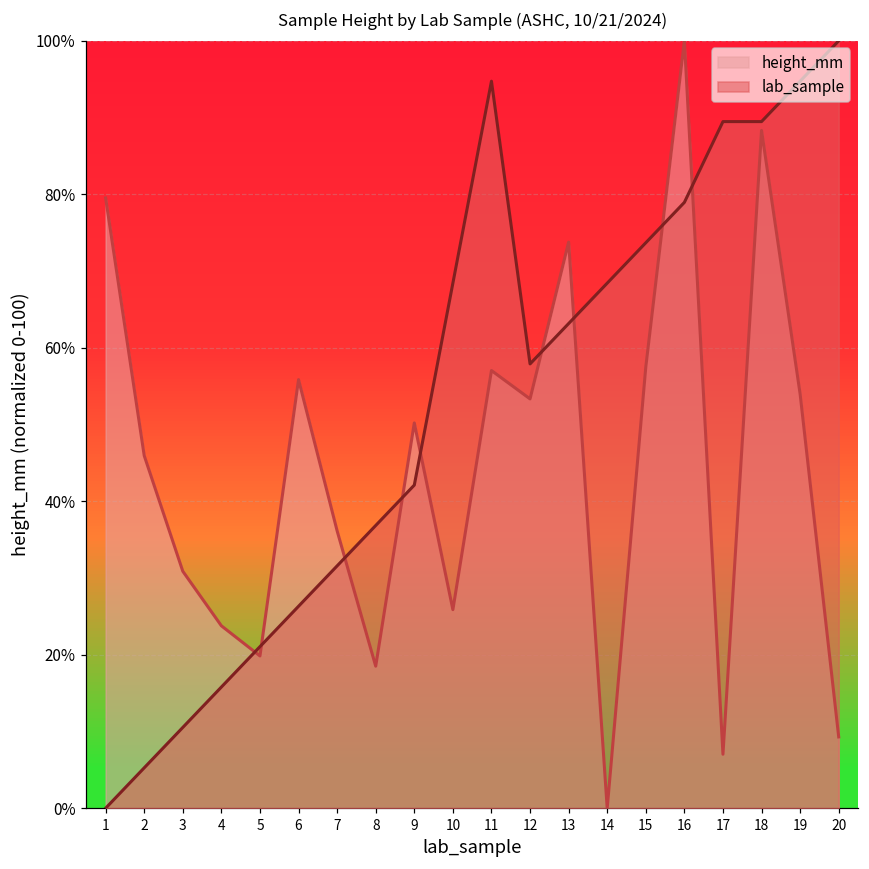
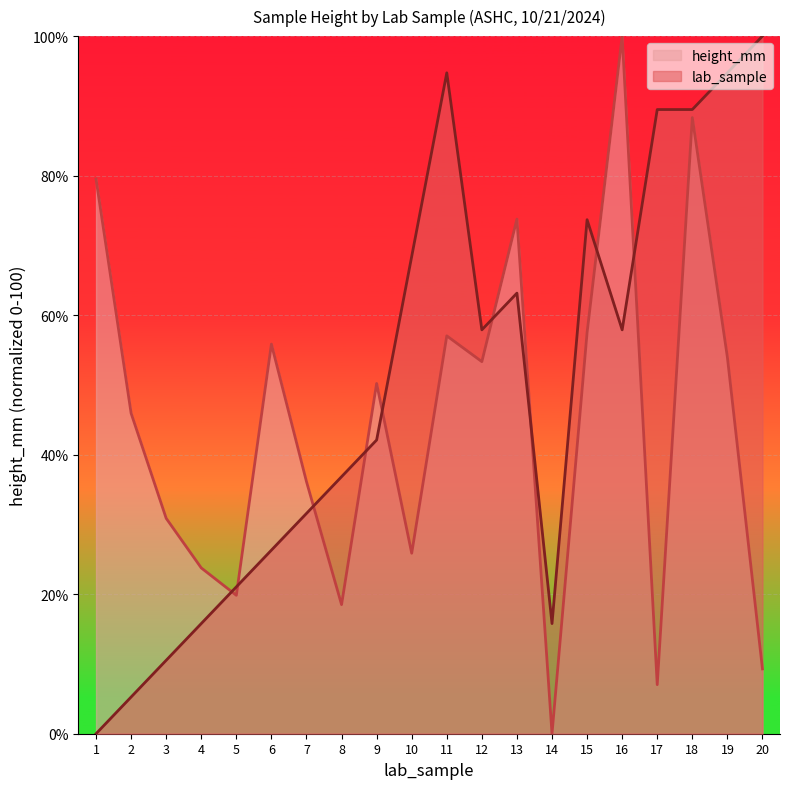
lab_sample, 14: 68% -> 16%
lab_sample, 16: 79% -> 58%
